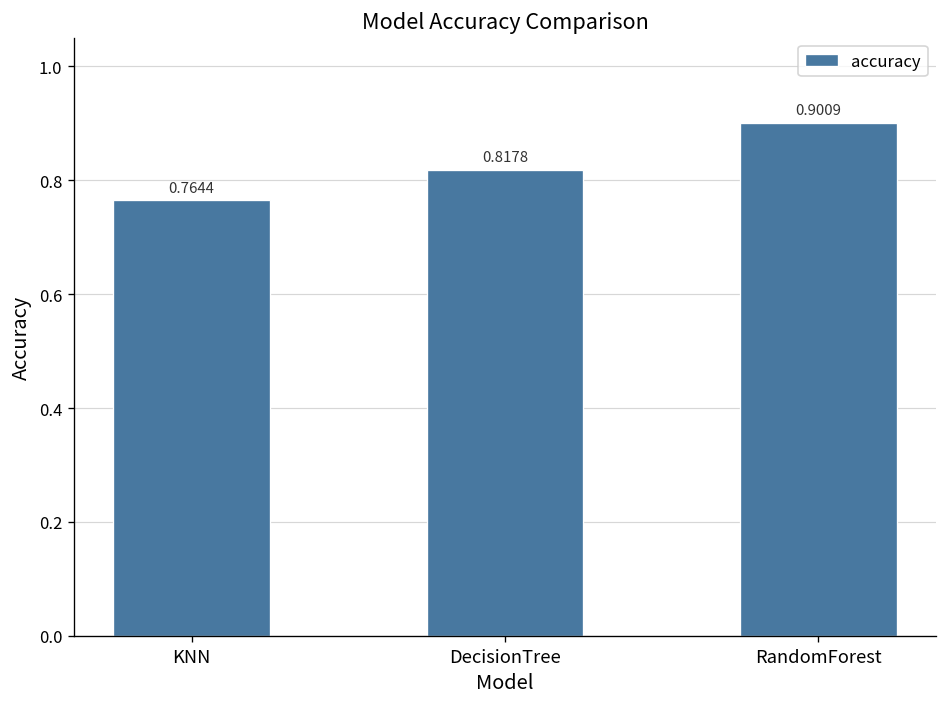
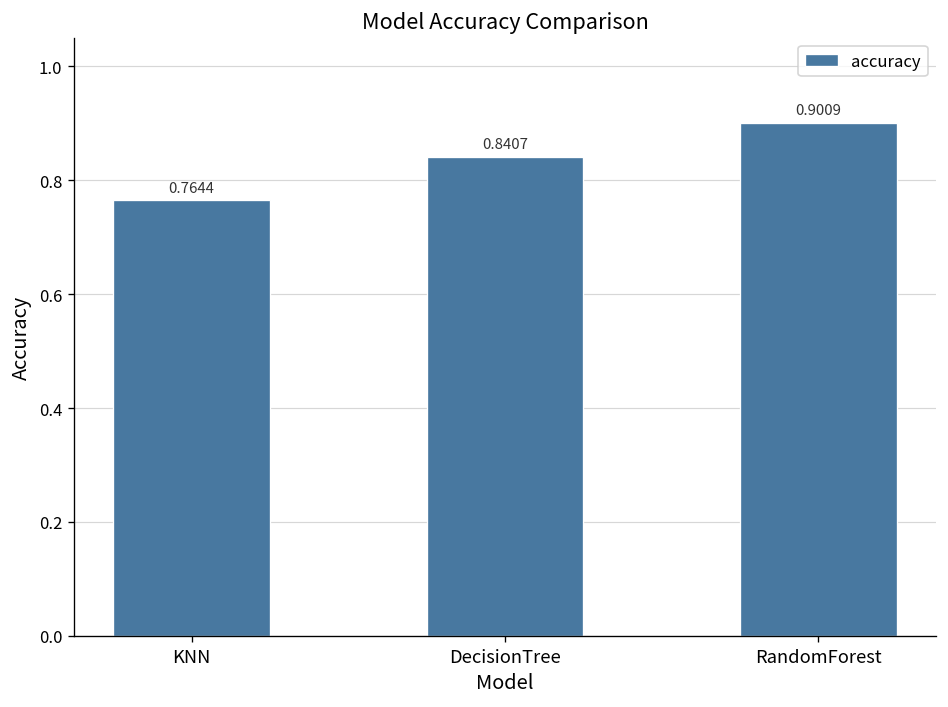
DecisionTree: 0.8178 -> 0.8407
